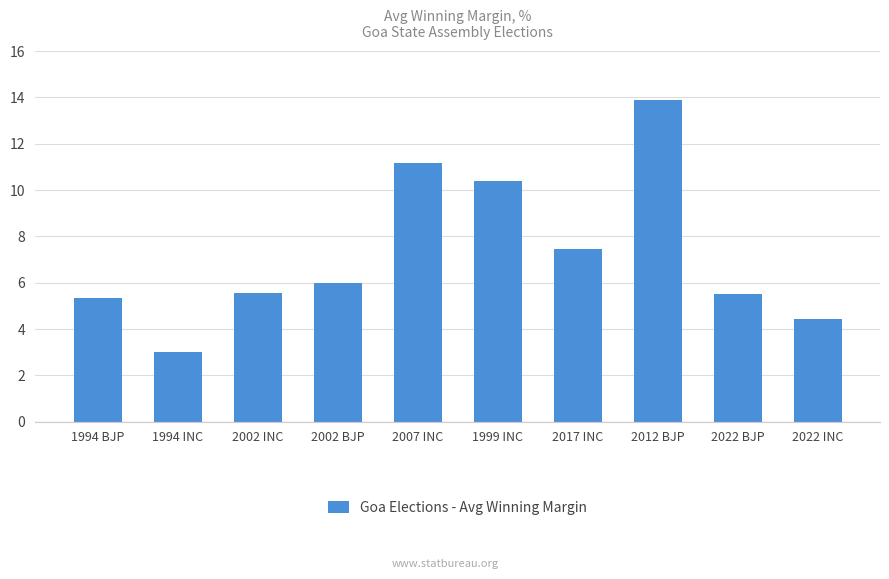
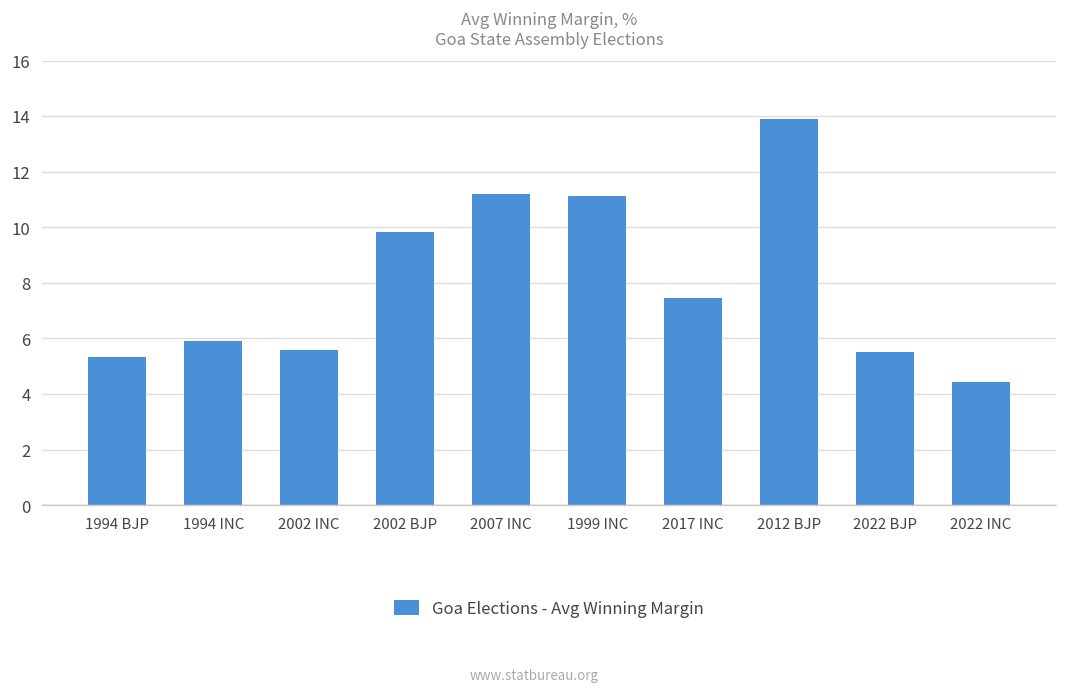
1994 INC: 3.0 -> 5.9
2002 BJP: 6.0 -> 9.8
1999 INC: 10.4 -> 11.1
